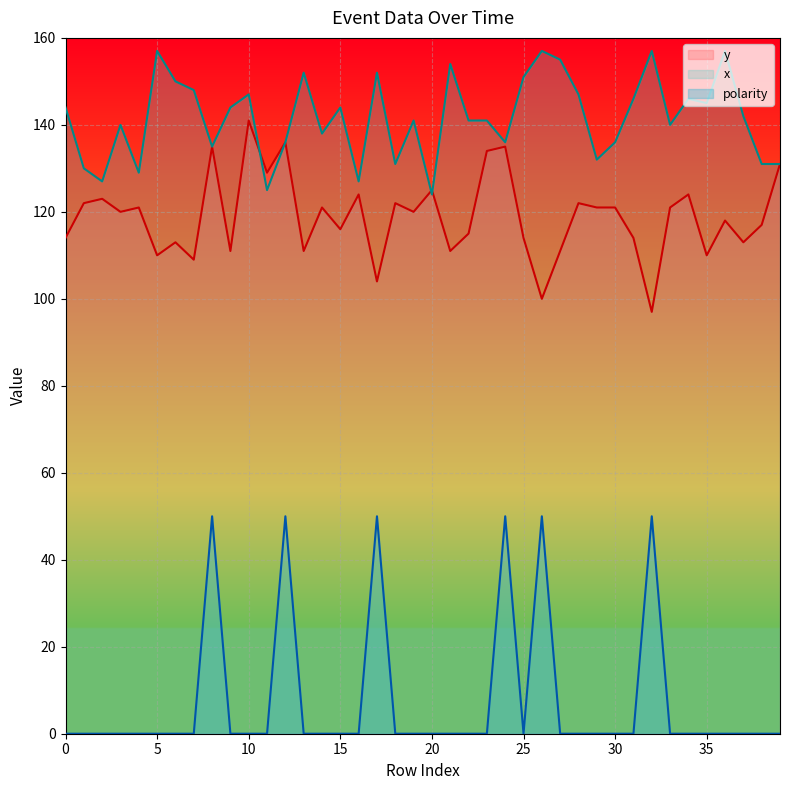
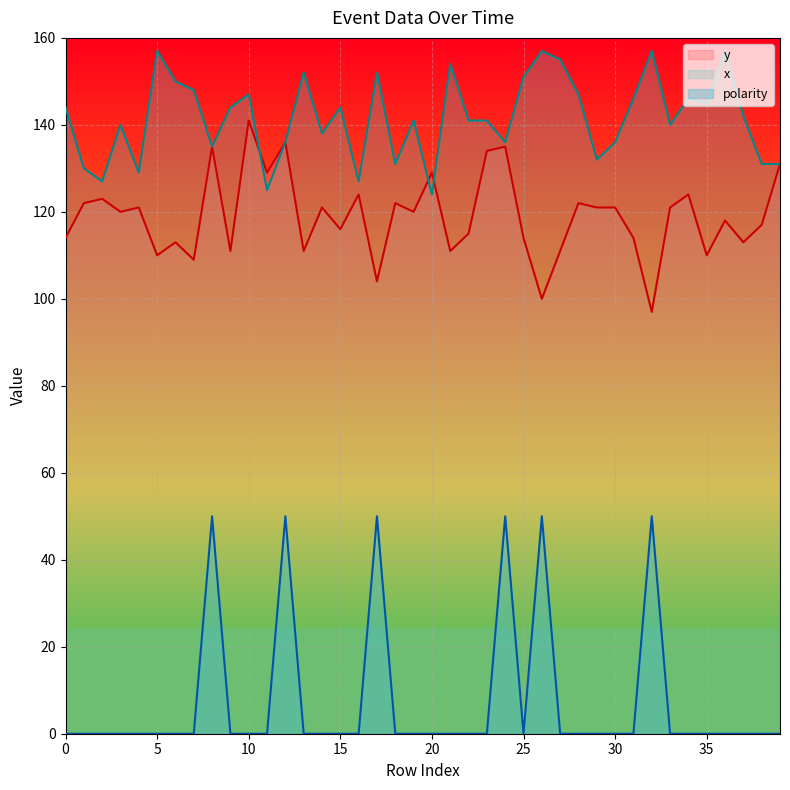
y, 20: 125 -> 129
